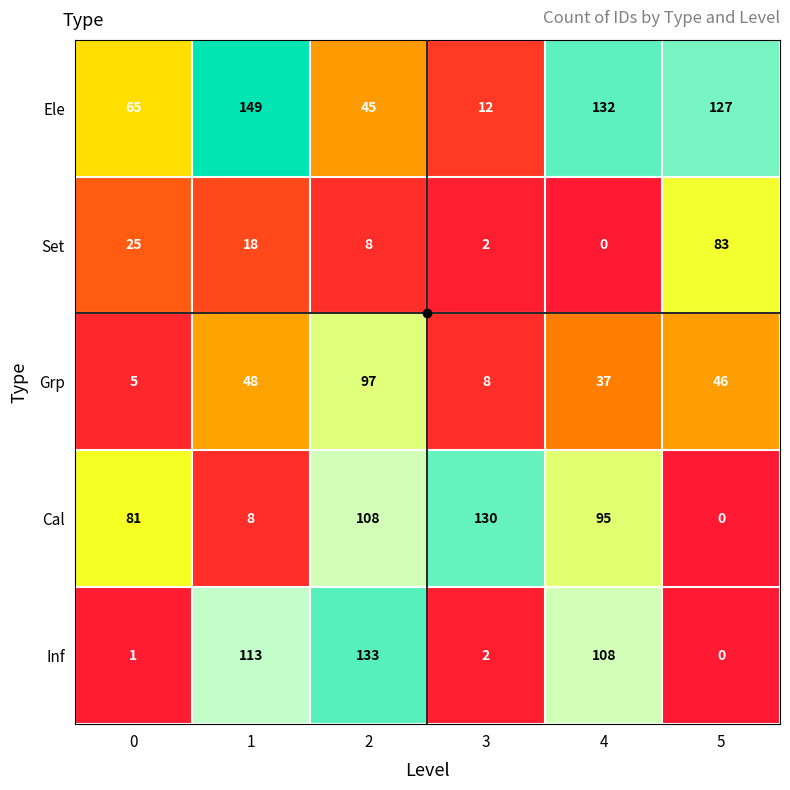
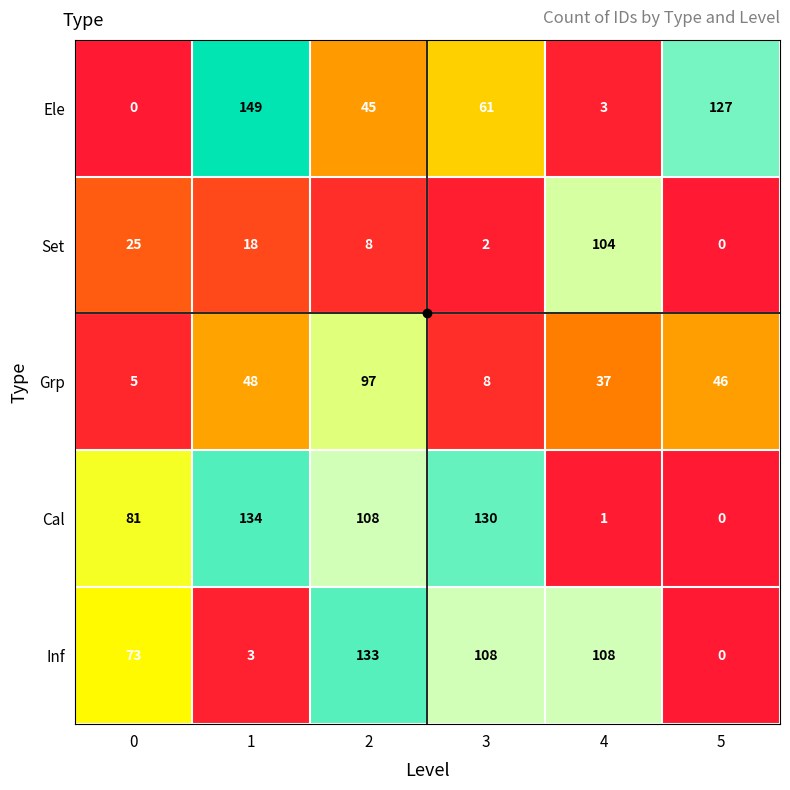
Ele, 0: 65 -> 0
Ele, 3: 12 -> 61
Ele, 4: 132 -> 3
Set, 4: 0 -> 104
Set, 5: 83 -> 0
Cal, 1: 8 -> 134
Cal, 4: 95 -> 1
Inf, 0: 1 -> 73
Inf, 1: 113 -> 3
Inf, 3: 2 -> 108
